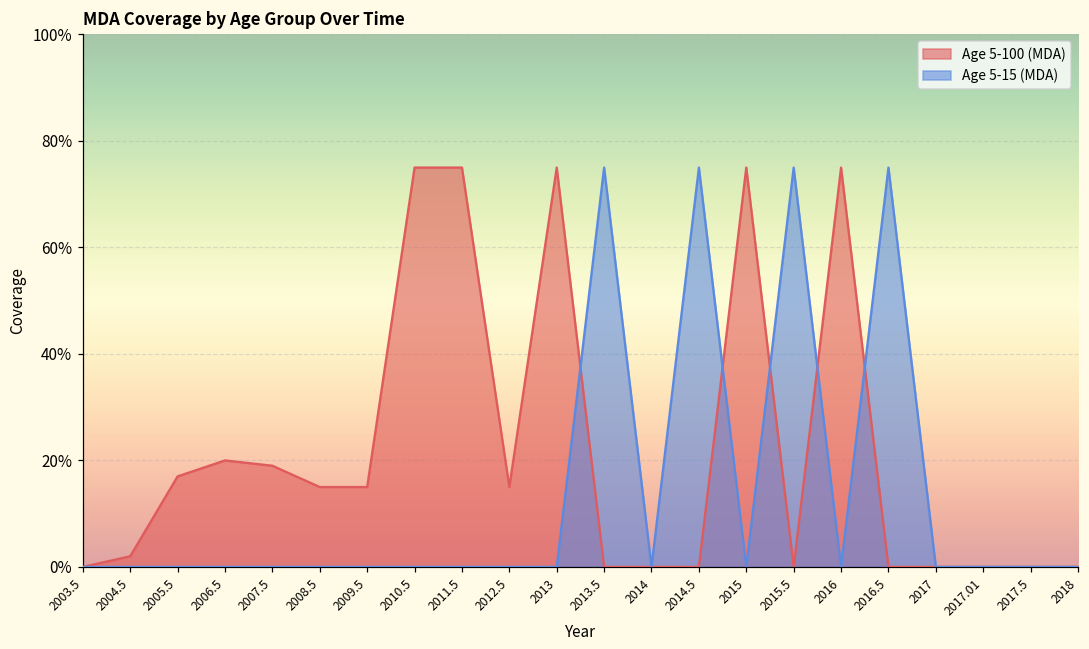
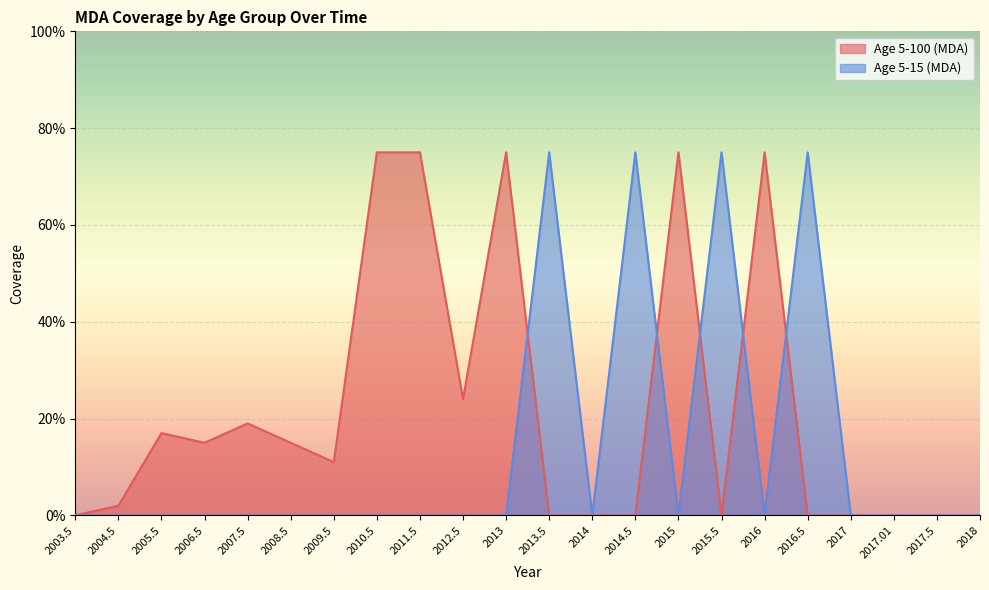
Age 5-100 (MDA), 2006.5: 20% -> 15%
Age 5-100 (MDA), 2009.5: 15% -> 11%
Age 5-100 (MDA), 2012.5: 15% -> 24%
